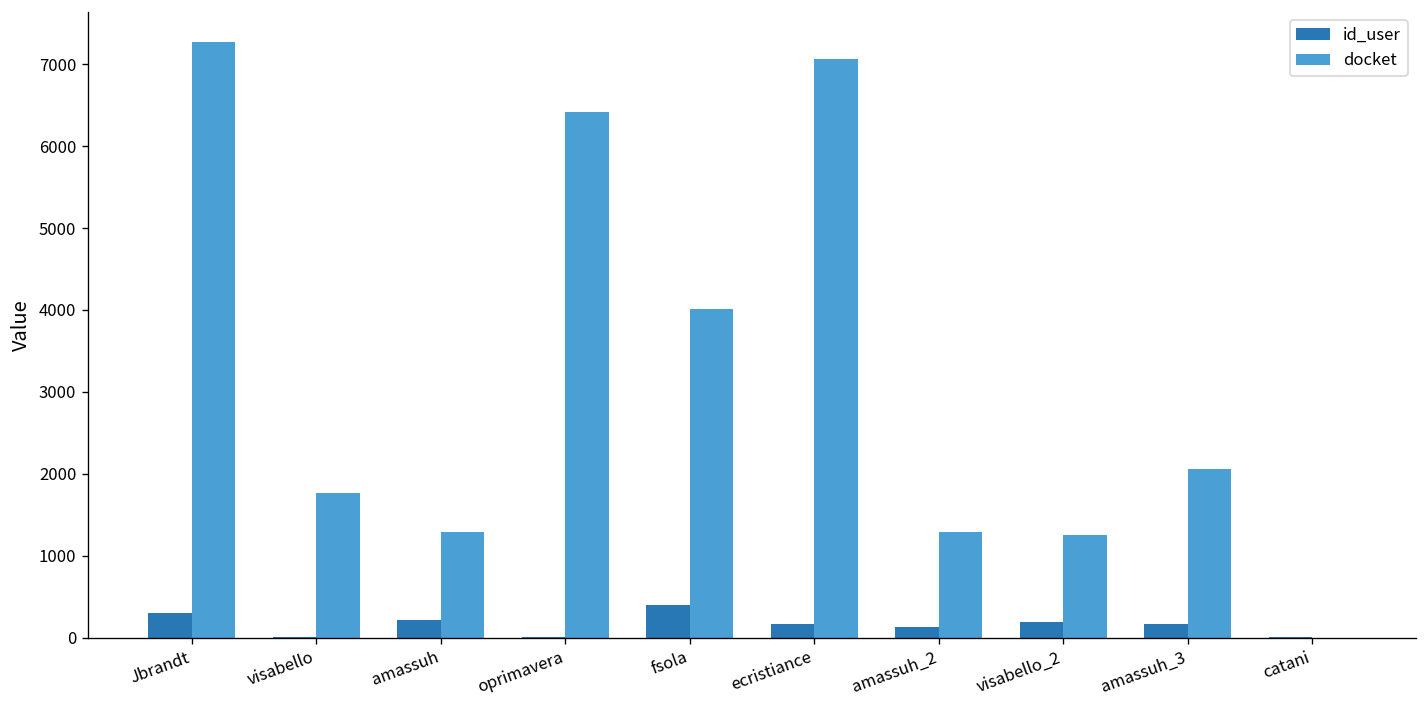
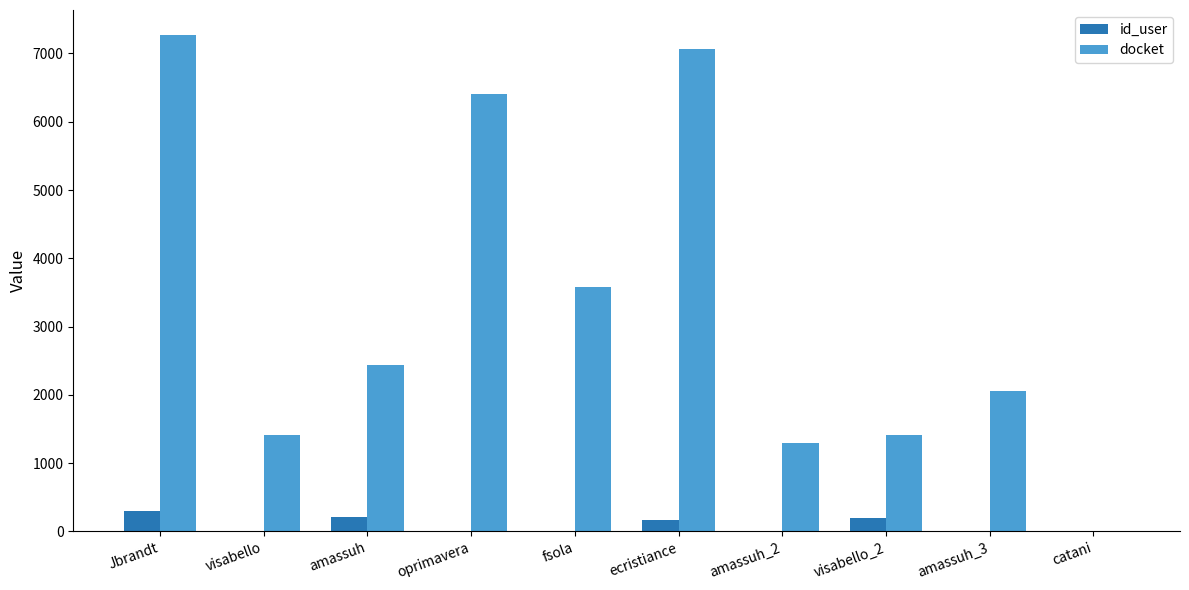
docket, visabello: 1800 -> 1400
docket, amassuh: 1300 -> 2400
id_user, fsola: 400 -> 0
docket, fsola: 4000 -> 3600
id_user, amassuh_2: 100 -> 0
docket, visabello_2: 1300 -> 1400
id_user, amassuh_3: 200 -> 0
